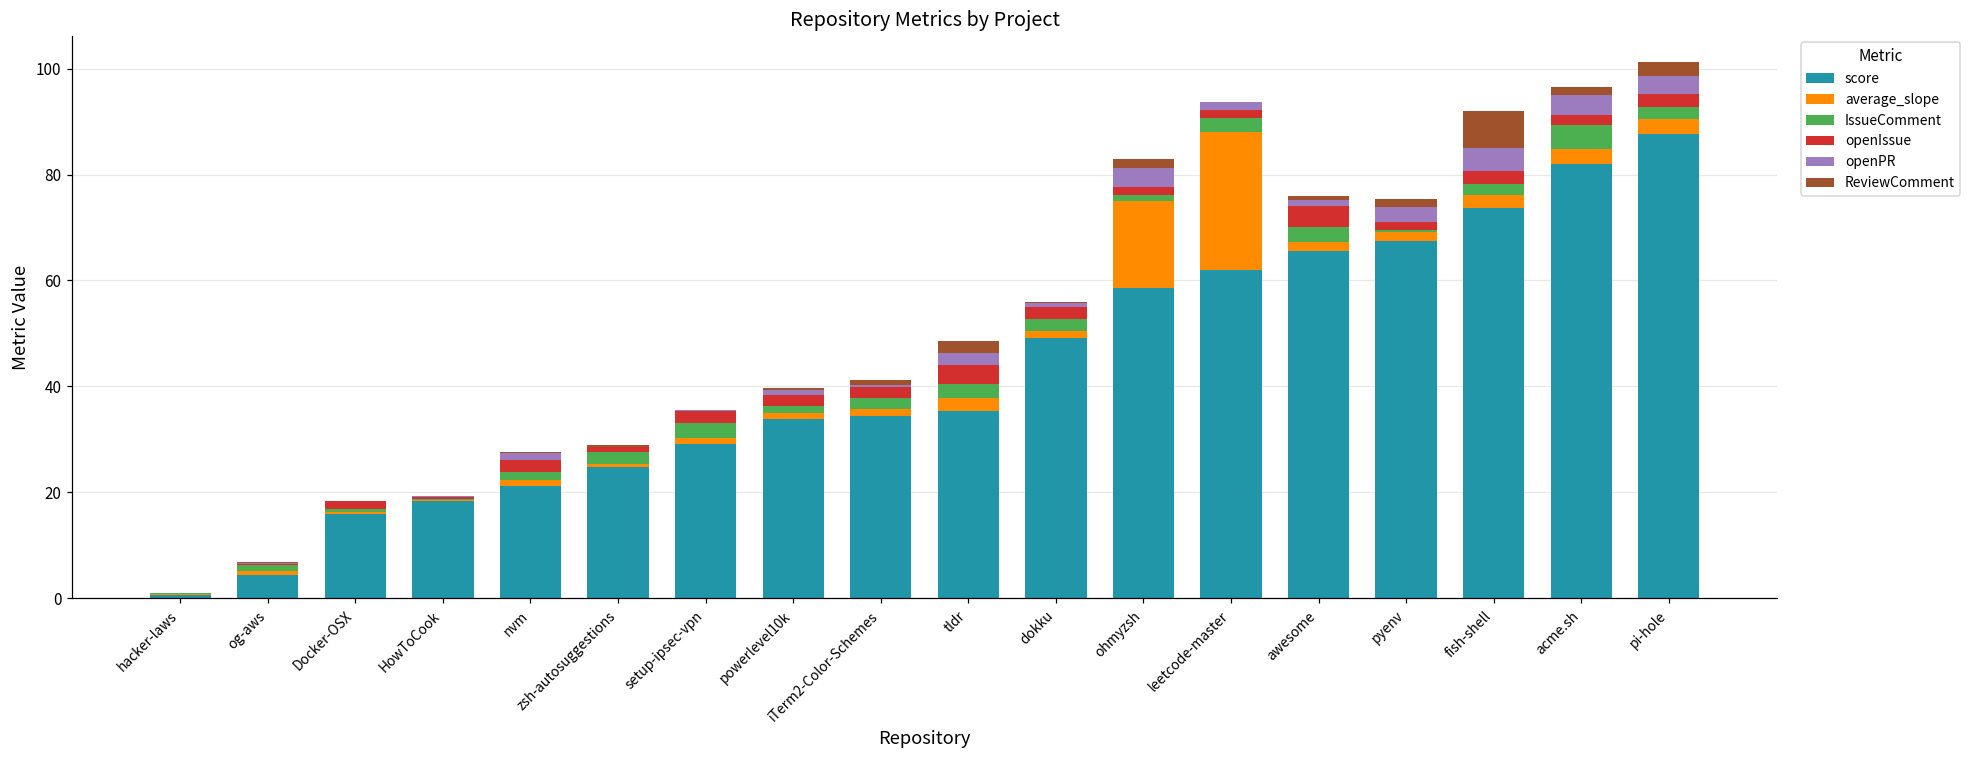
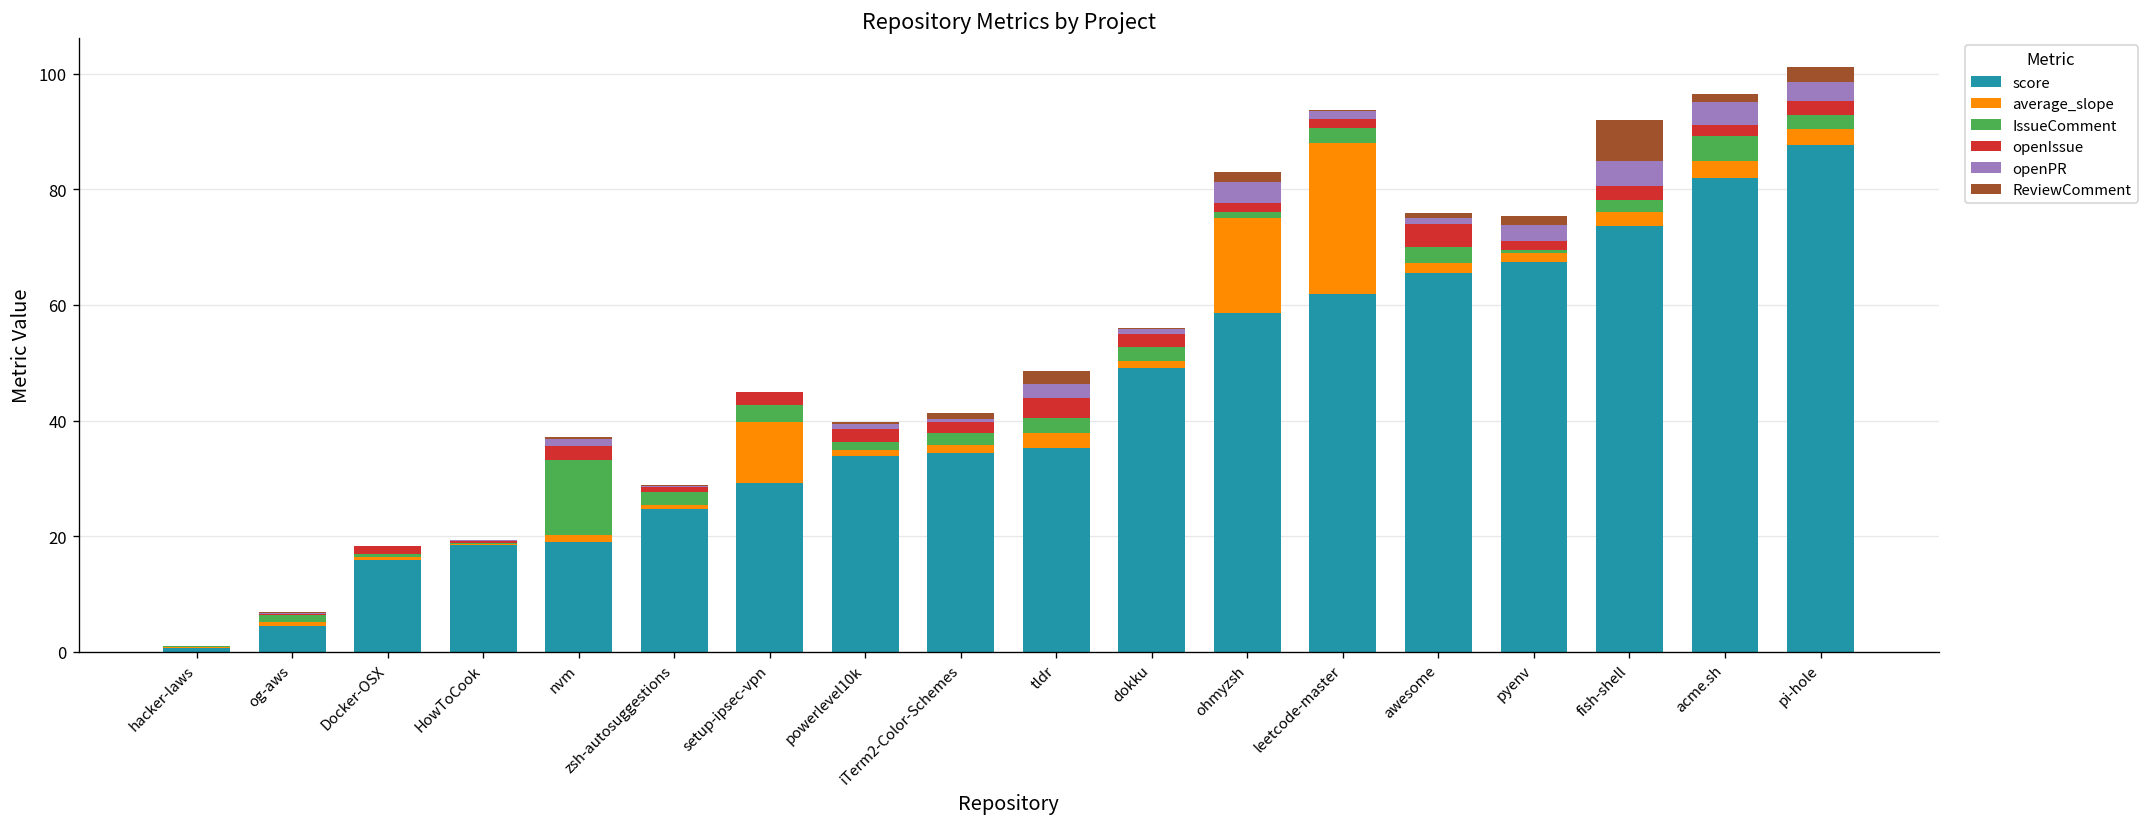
score, nvm: 21 -> 19
IssueComment, nvm: 1 -> 13
average_slope, setup-ipsec-vpn: 1 -> 11
